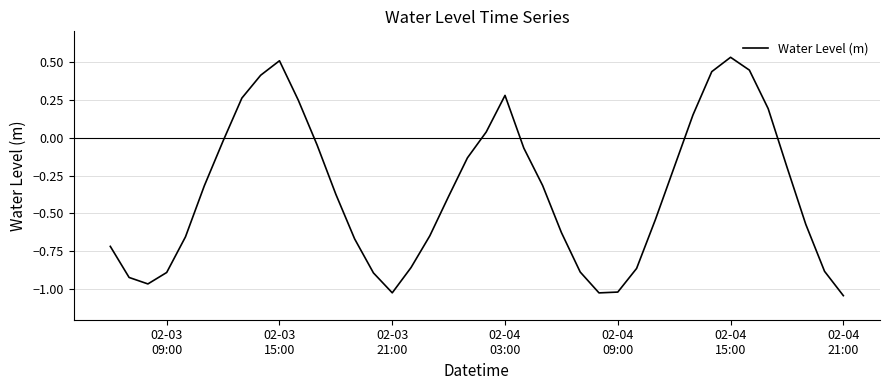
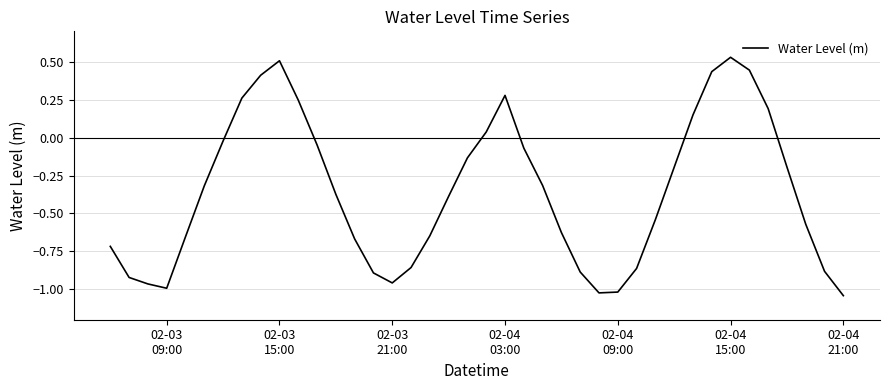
02-03 09:00: -0.89 -> -0.99
02-03 21:00: -1.02 -> -0.96
